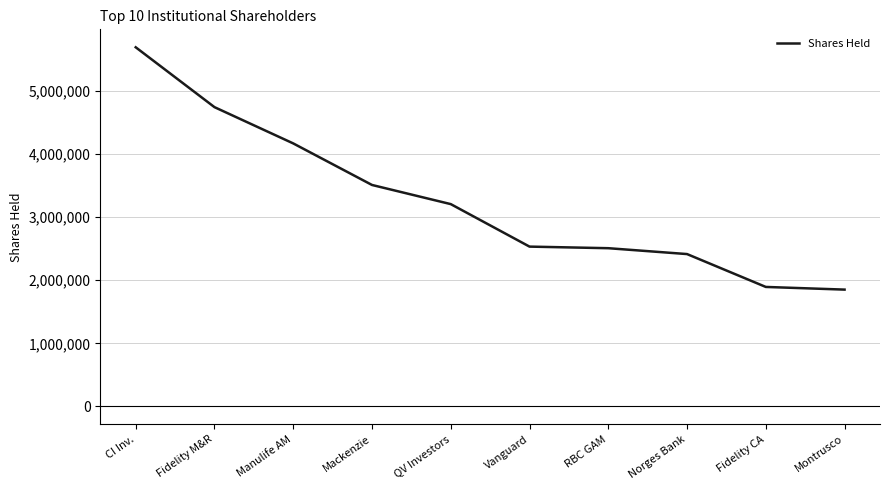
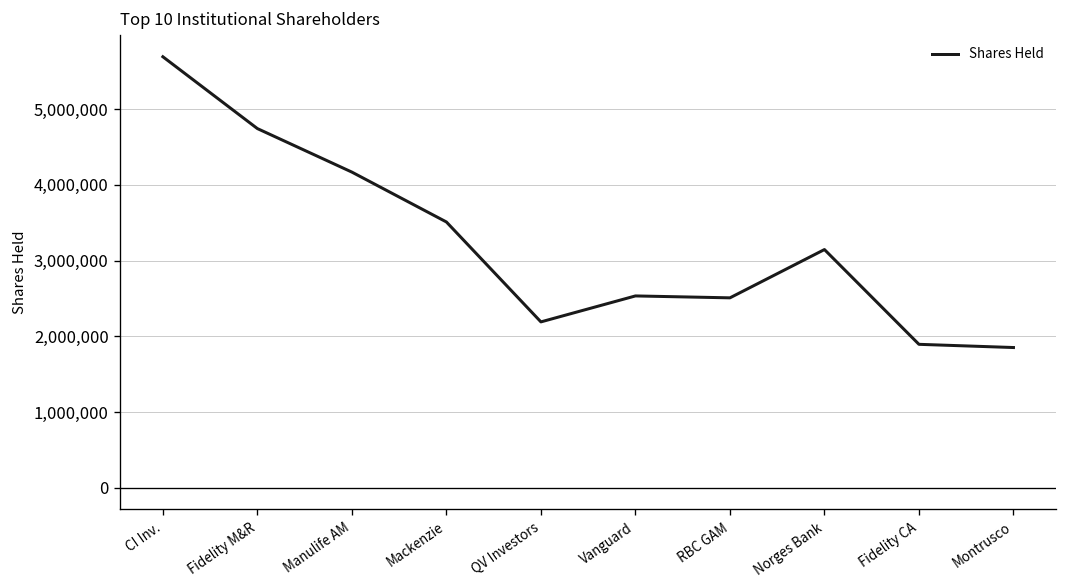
QV Investors: 3,200,000 -> 2,200,000
Norges Bank: 2,400,000 -> 3,100,000
